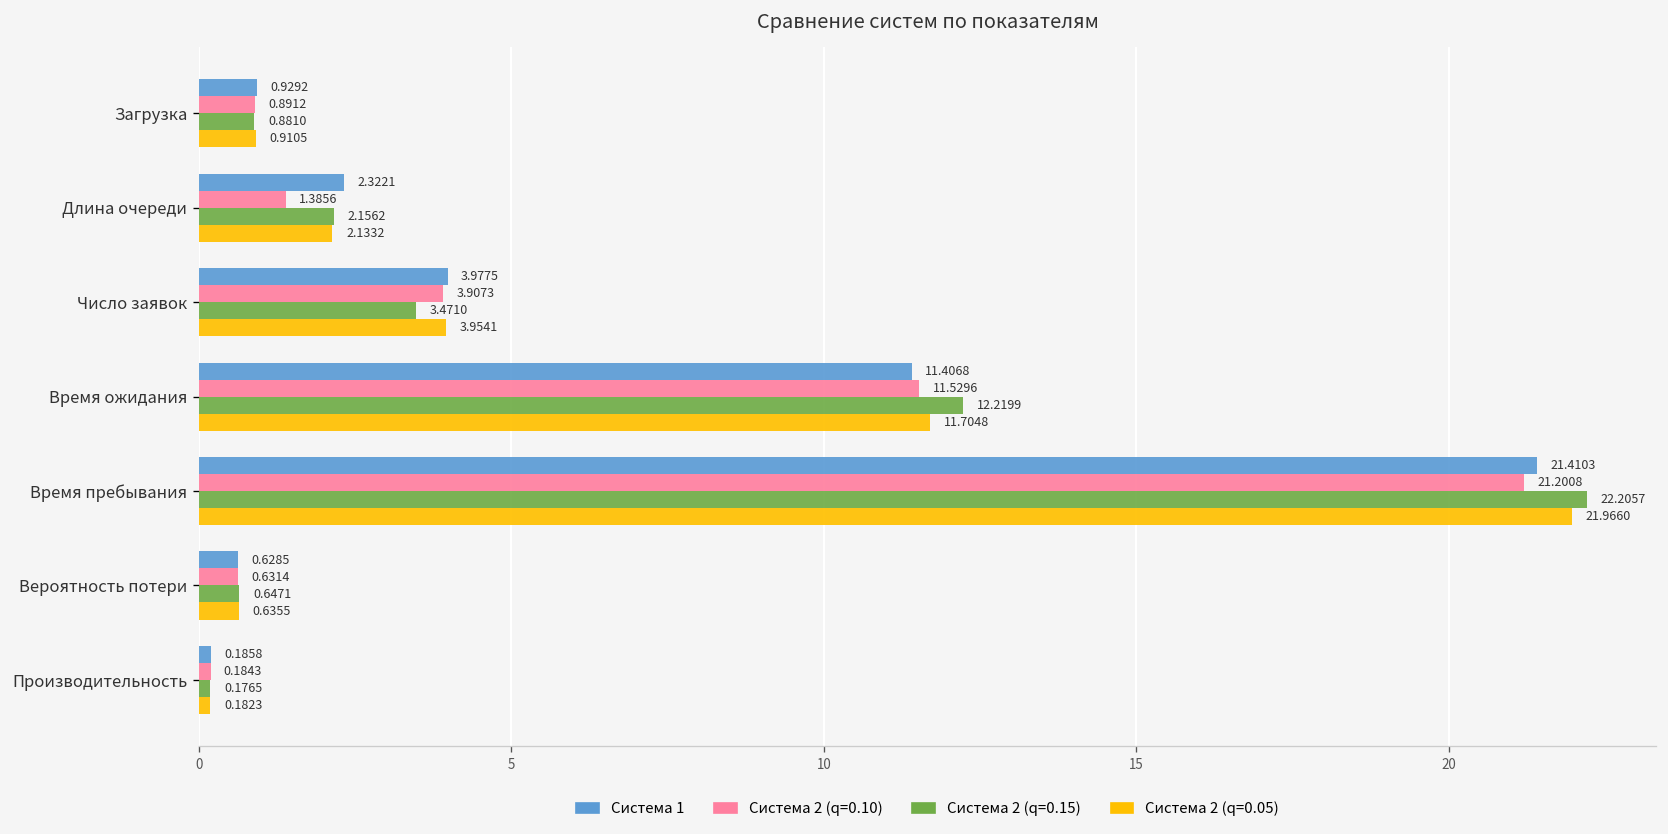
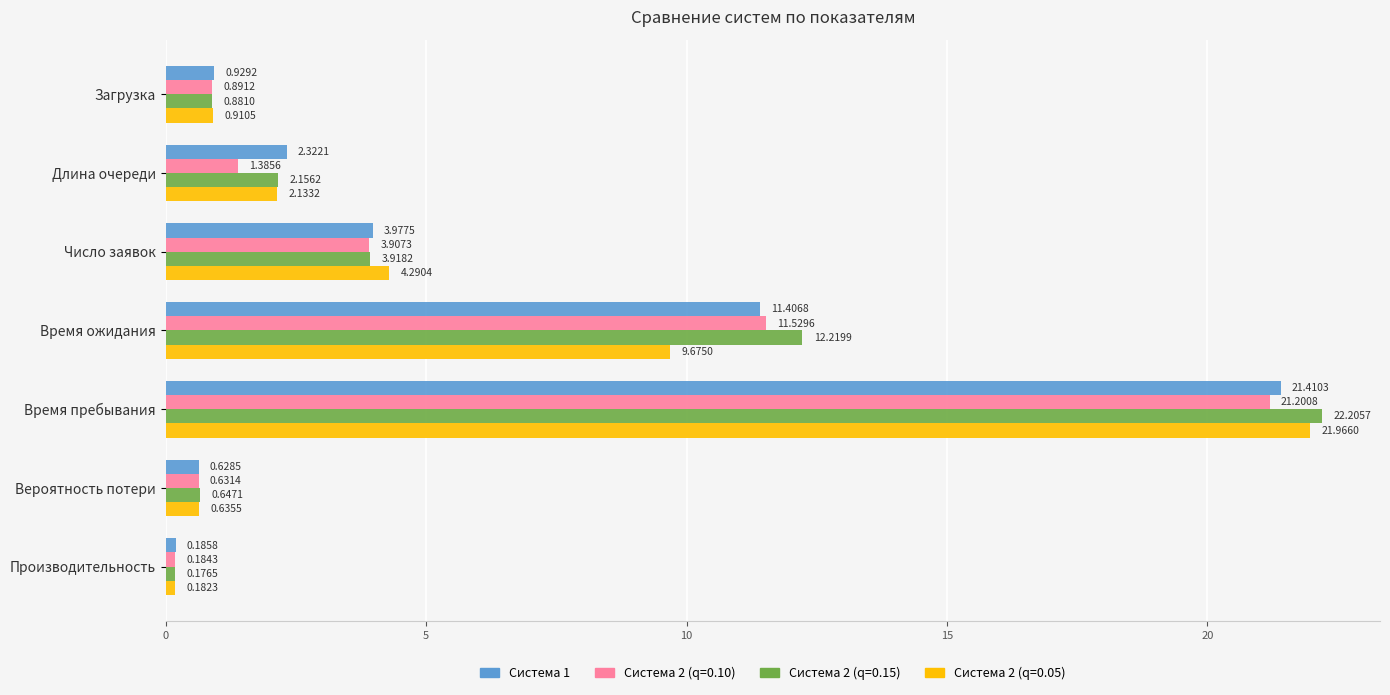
Система 2 (q=0.15), Число заявок: 3.4710 -> 3.9182
Система 2 (q=0.05), Число заявок: 3.9541 -> 4.2904
Система 2 (q=0.05), Время ожидания: 11.7048 -> 9.6750
